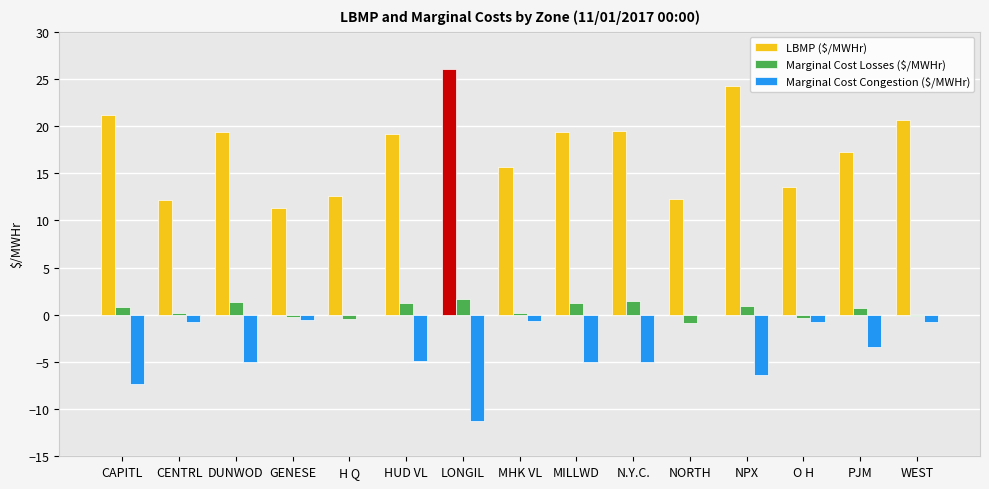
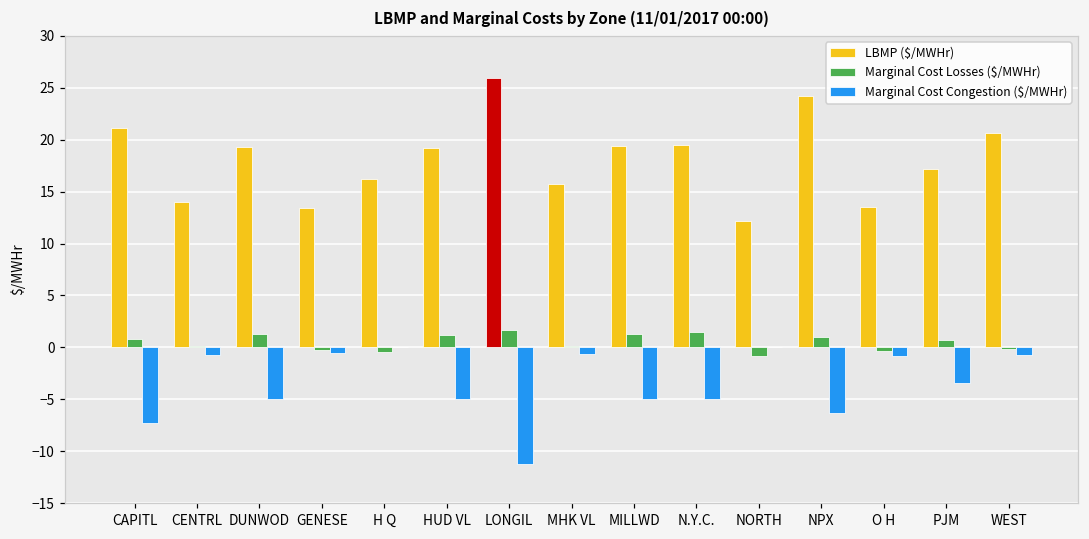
LBMP ($/MWHr), CENTRL: 12 -> 14
LBMP ($/MWHr), GENESE: 11 -> 13
LBMP ($/MWHr), H Q: 13 -> 16
